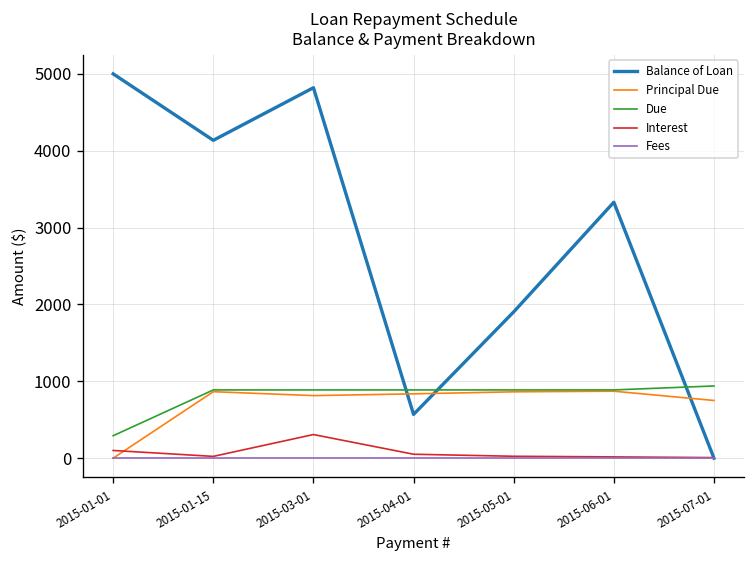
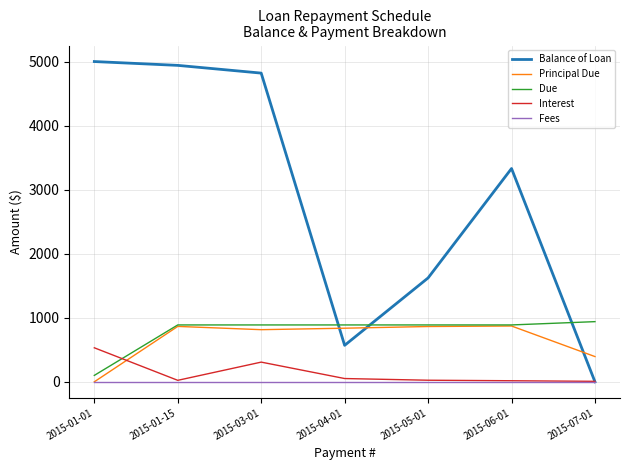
Due, 2015-01-01: 300 -> 100
Interest, 2015-01-01: 100 -> 500
Balance of Loan, 2015-01-15: 4100 -> 4900
Balance of Loan, 2015-05-01: 1900 -> 1600
Principal Due, 2015-07-01: 800 -> 400
